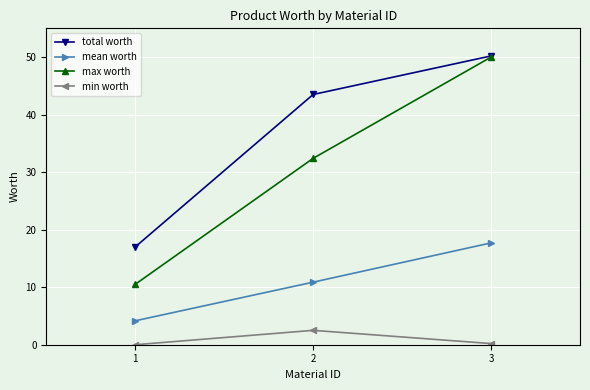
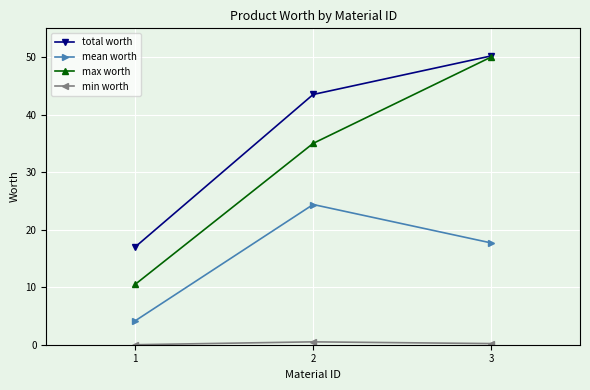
mean worth, 2: 11 -> 24
max worth, 2: 32 -> 35
min worth, 2: 3 -> 1
